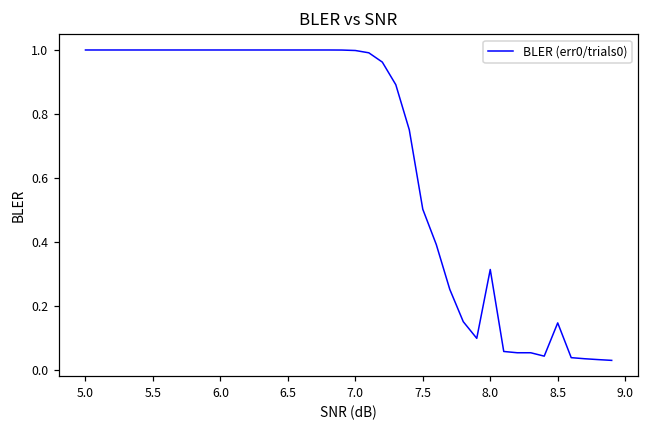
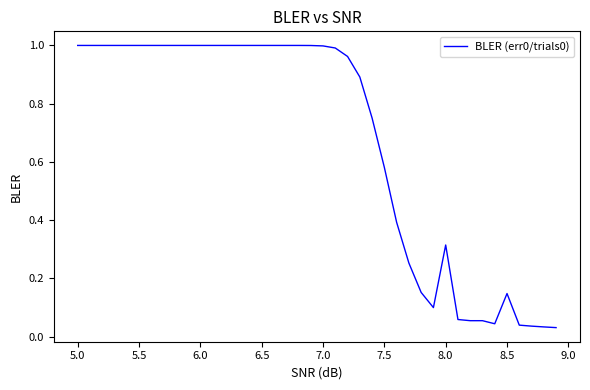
7.5: 0.50 -> 0.58
